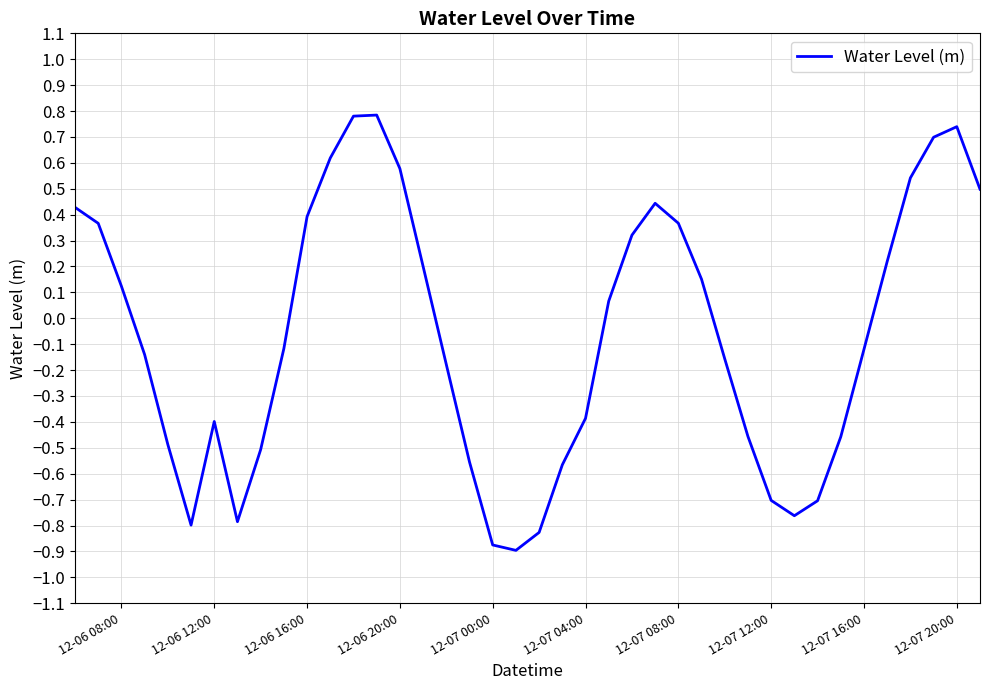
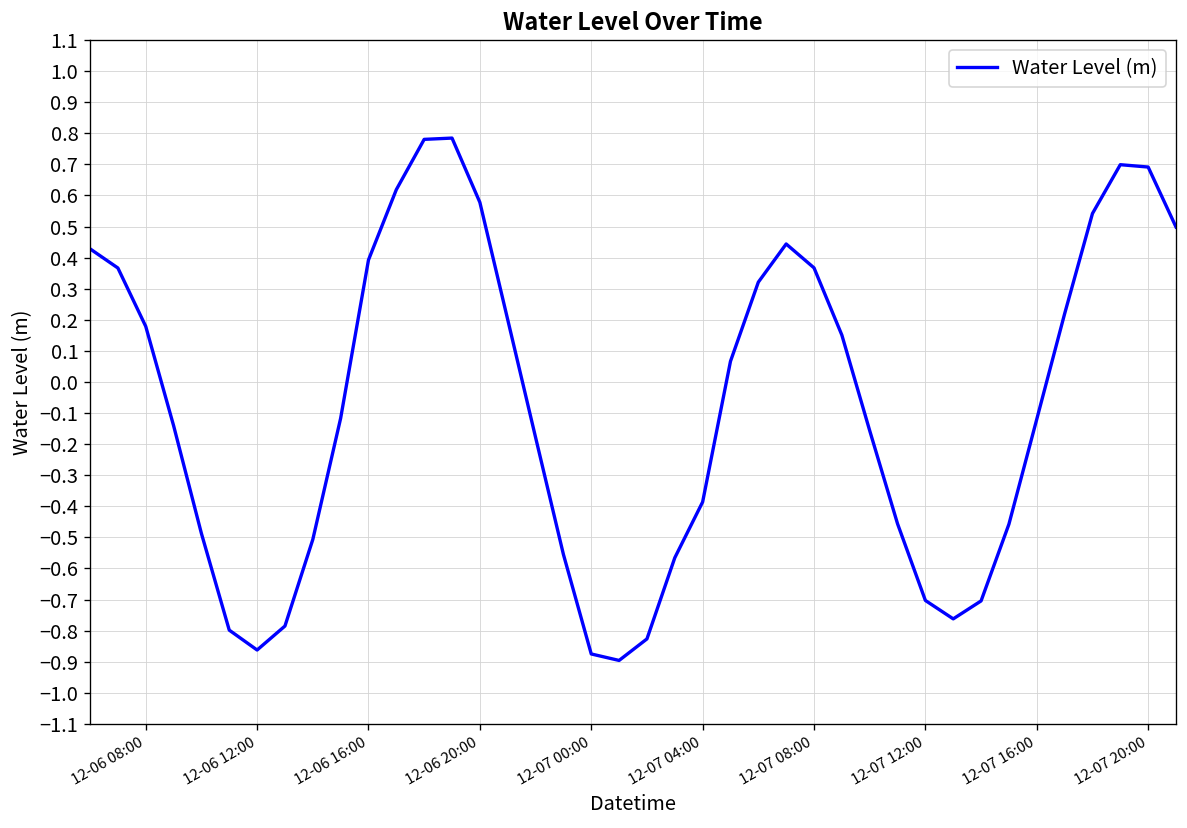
12-06 08:00: 0.12 -> 0.18
12-06 12:00: -0.40 -> -0.86
12-07 20:00: 0.74 -> 0.69
